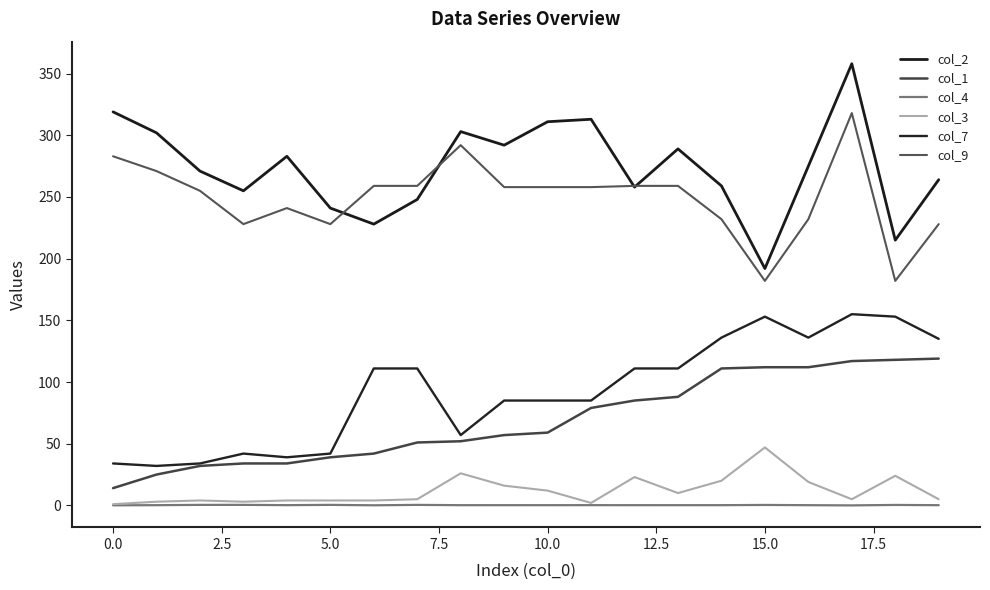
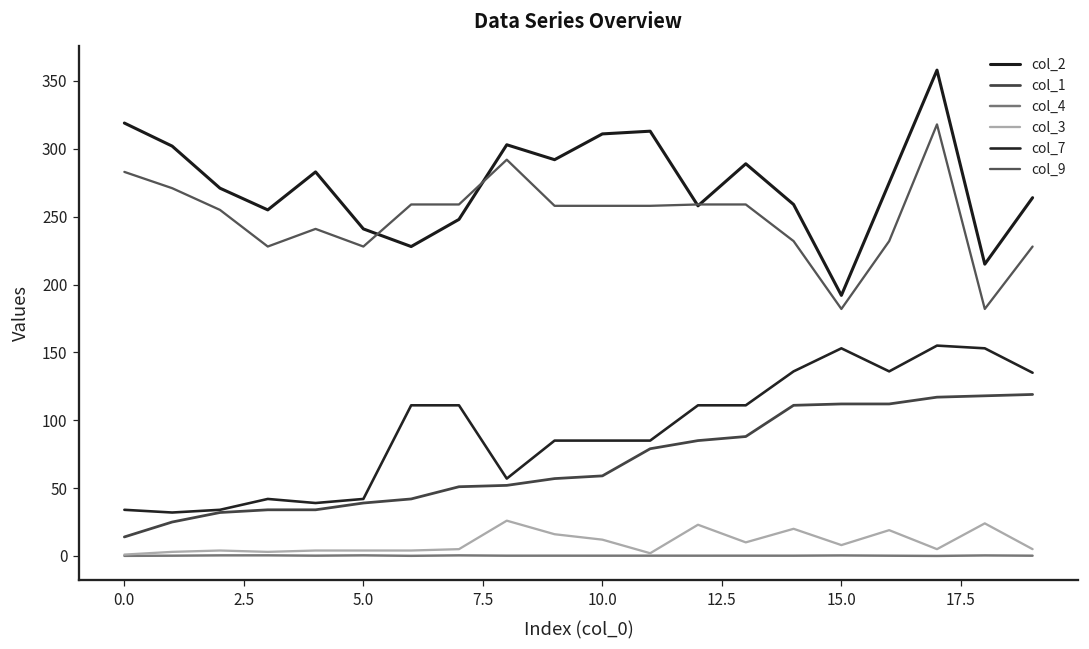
col_3, 15.0: 47 -> 8
